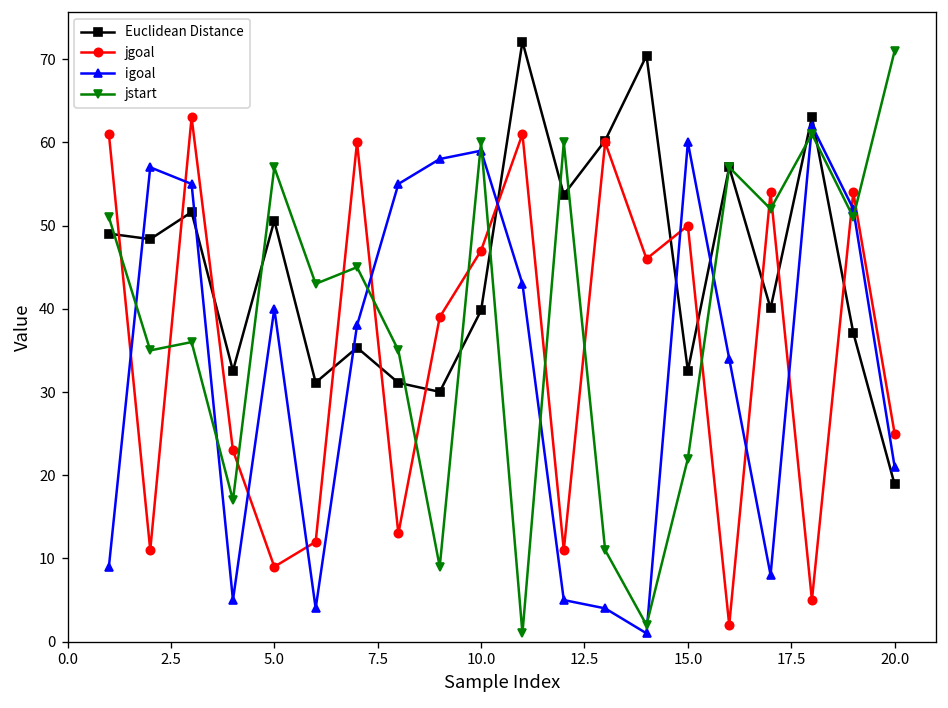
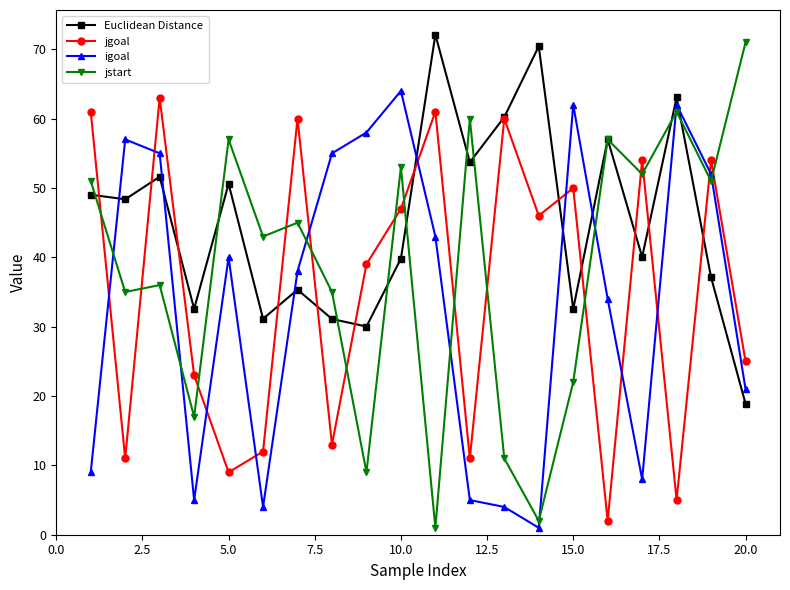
igoal, 10.0: 59 -> 64
jstart, 10.0: 60 -> 53
igoal, 15.0: 60 -> 62
